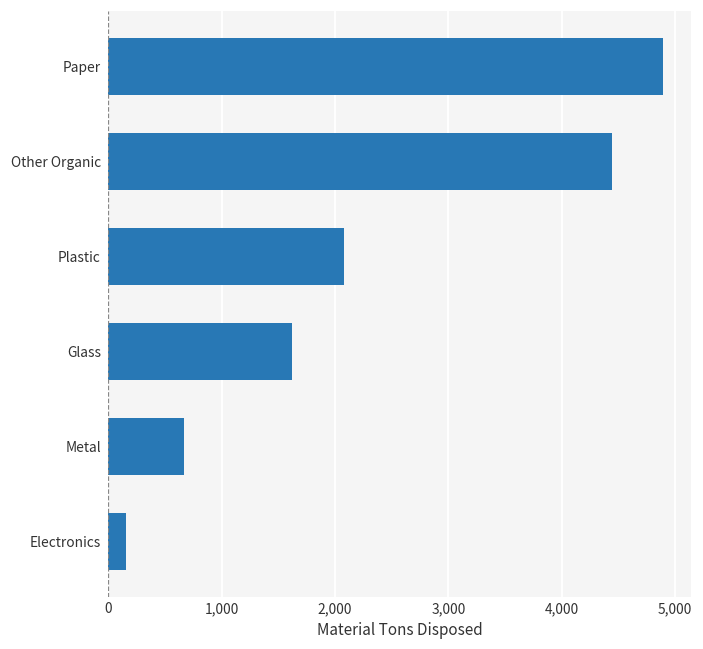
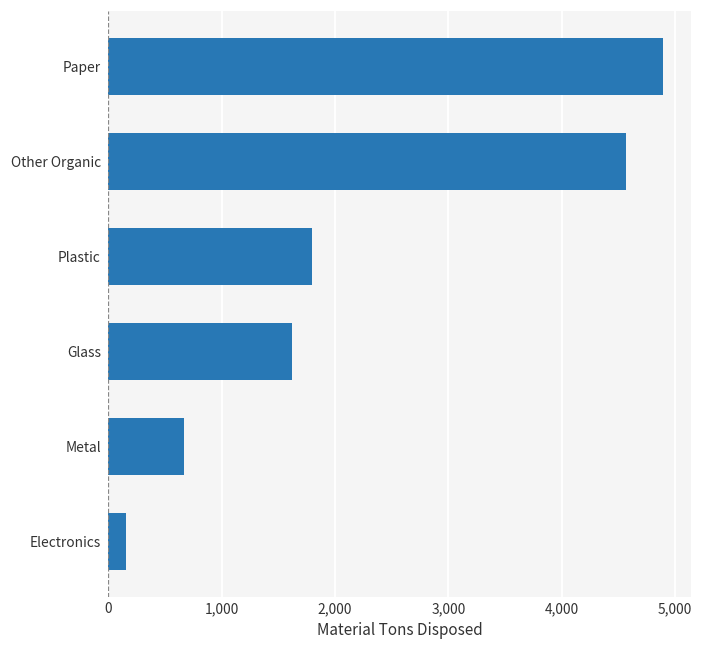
Other Organic: 4,450 -> 4,560
Plastic: 2,080 -> 1,790
